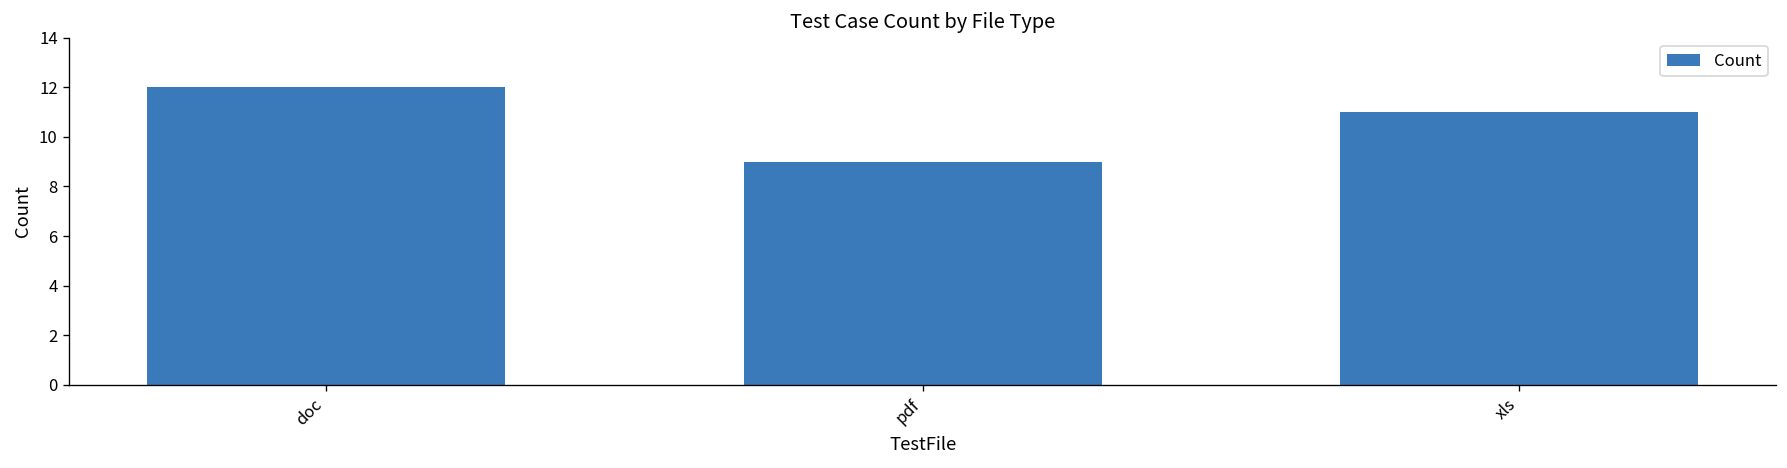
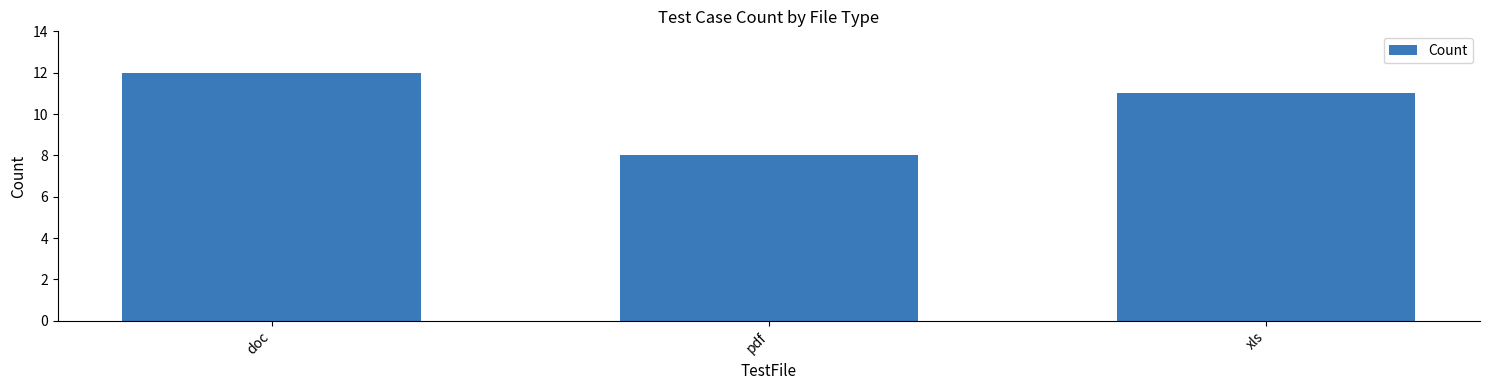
pdf: 9 -> 8
